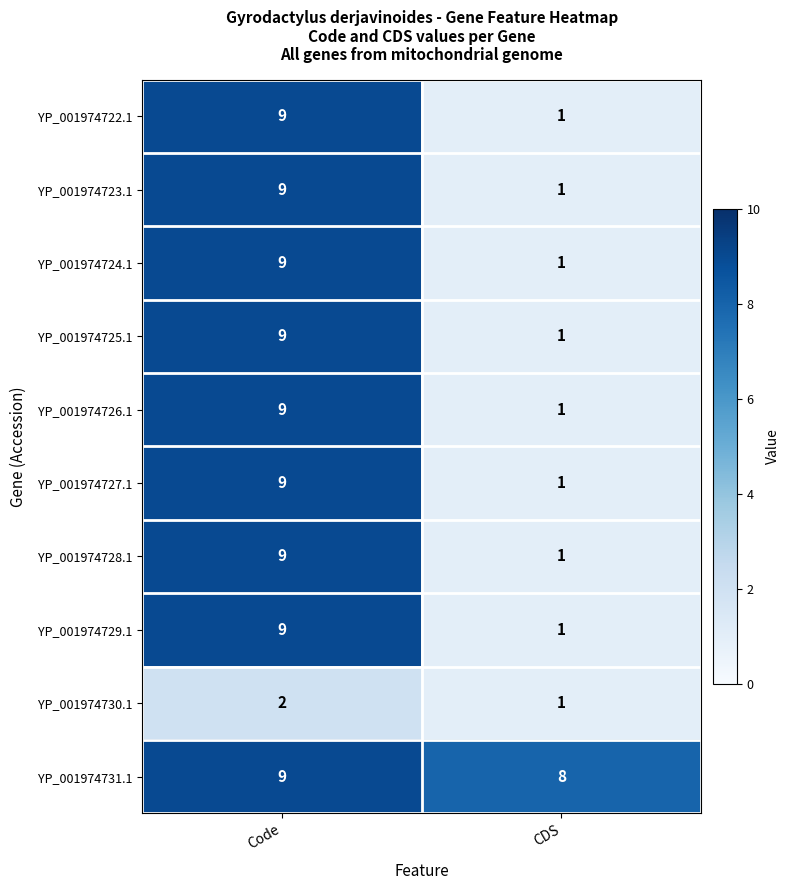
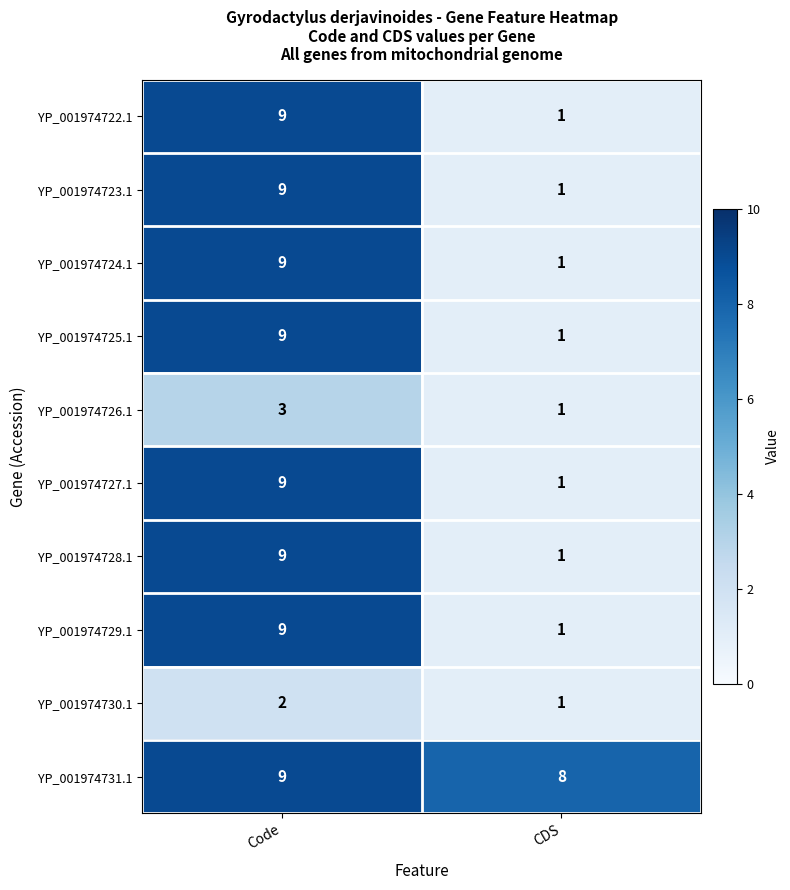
YP_001974726.1, Code: 9 -> 3
